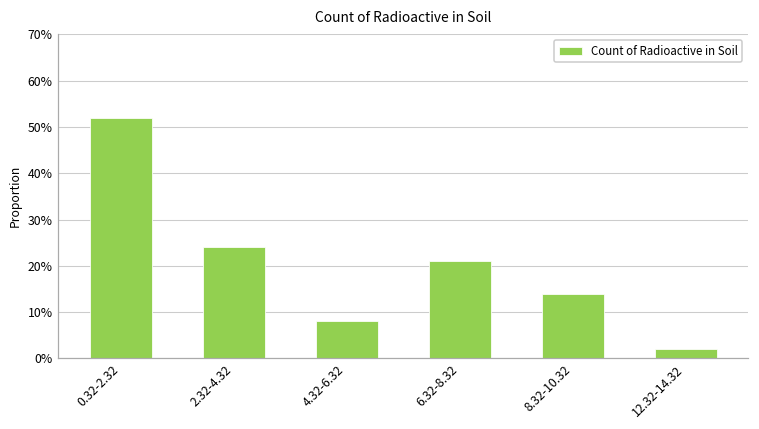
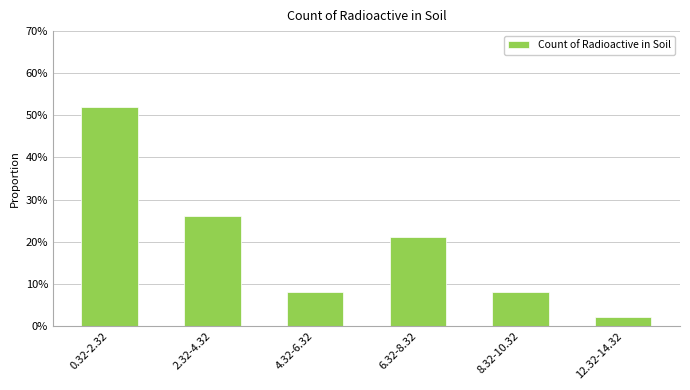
2.32-4.32: 24% -> 26%
8.32-10.32: 14% -> 8%
